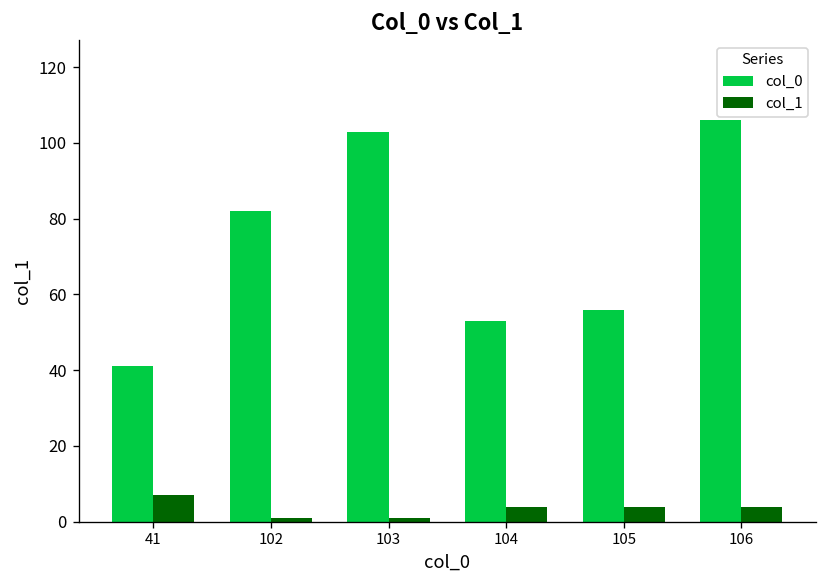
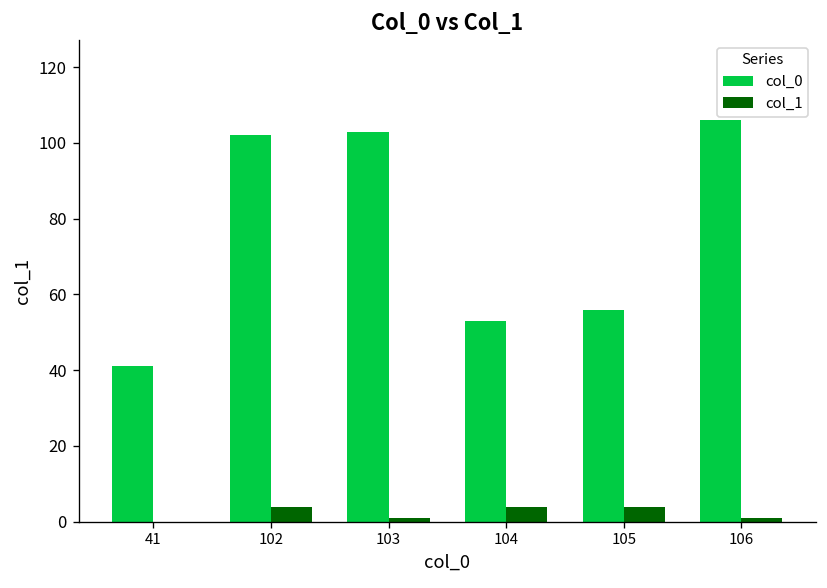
col_1, 41: 7 -> 0
col_0, 102: 82 -> 102
col_1, 102: 1 -> 4
col_1, 106: 4 -> 1
